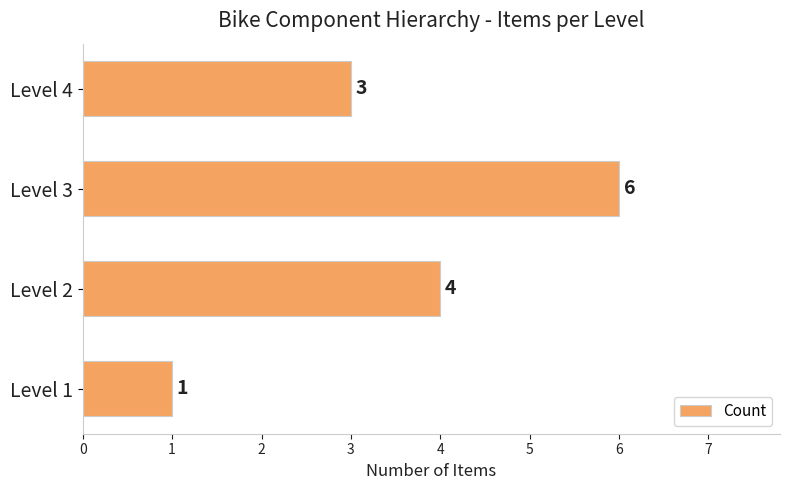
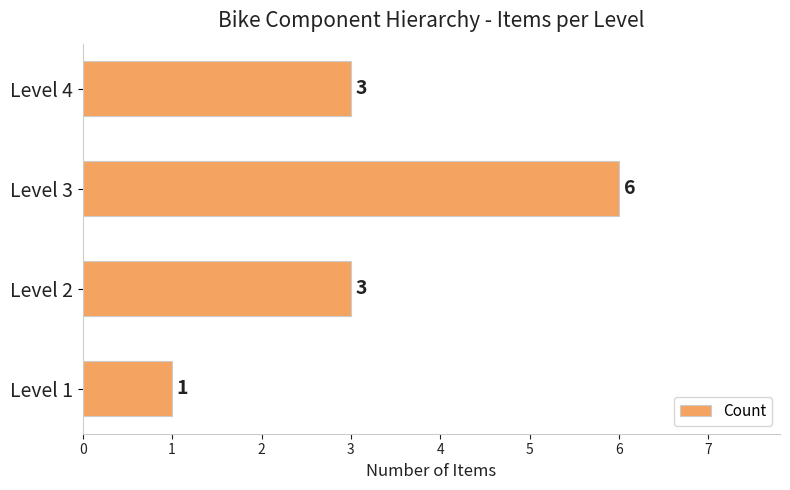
Level 2: 4 -> 3
